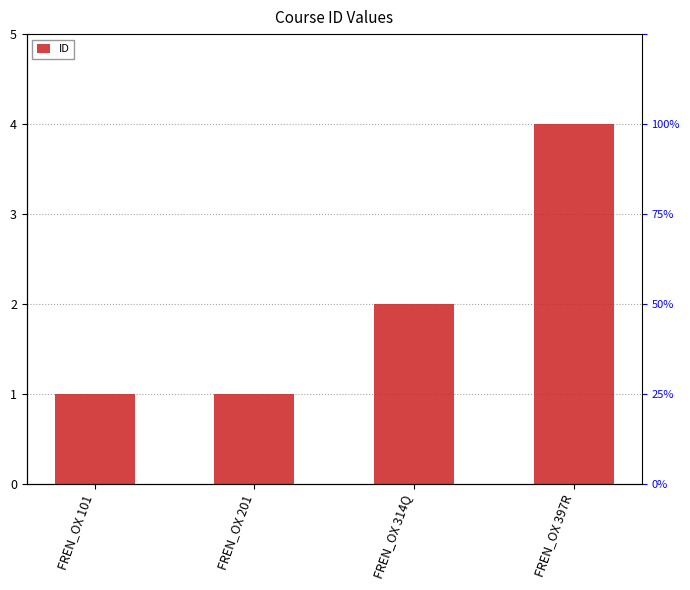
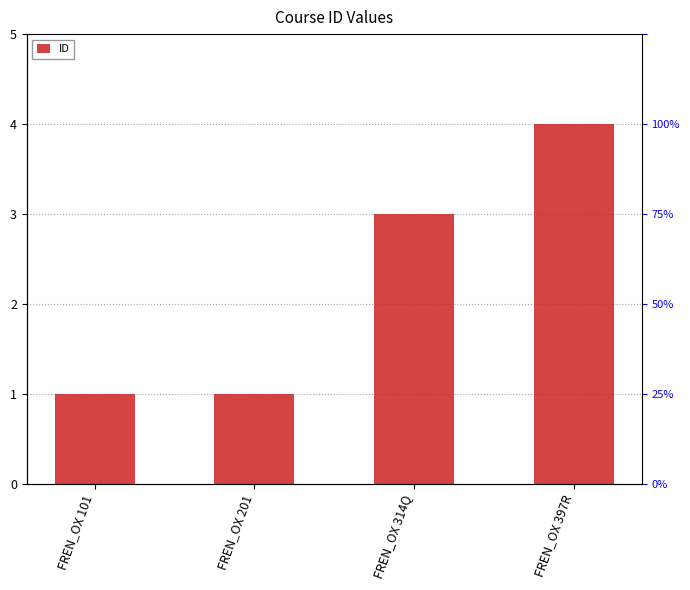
FREN_OX 314Q: 2 -> 3
